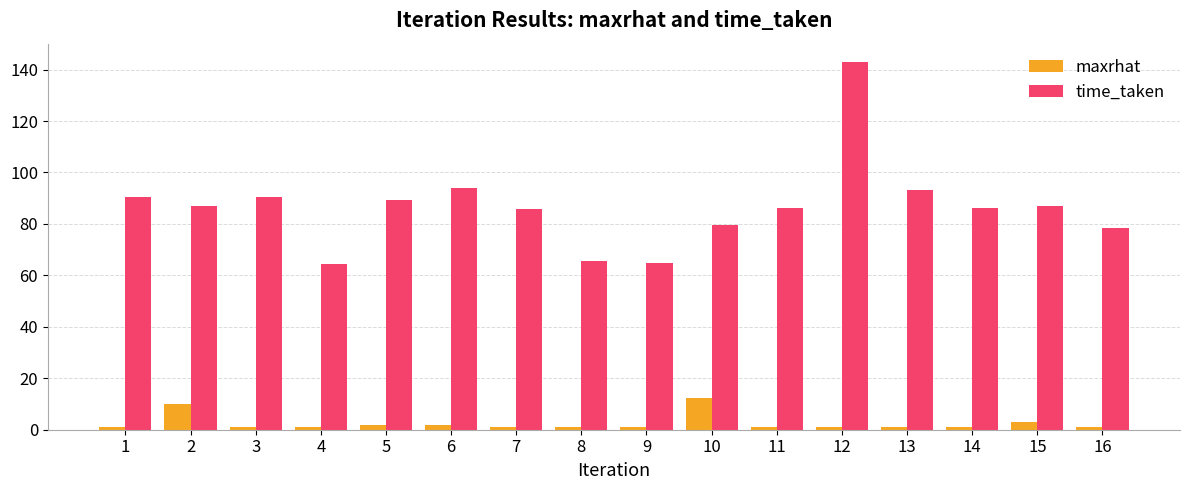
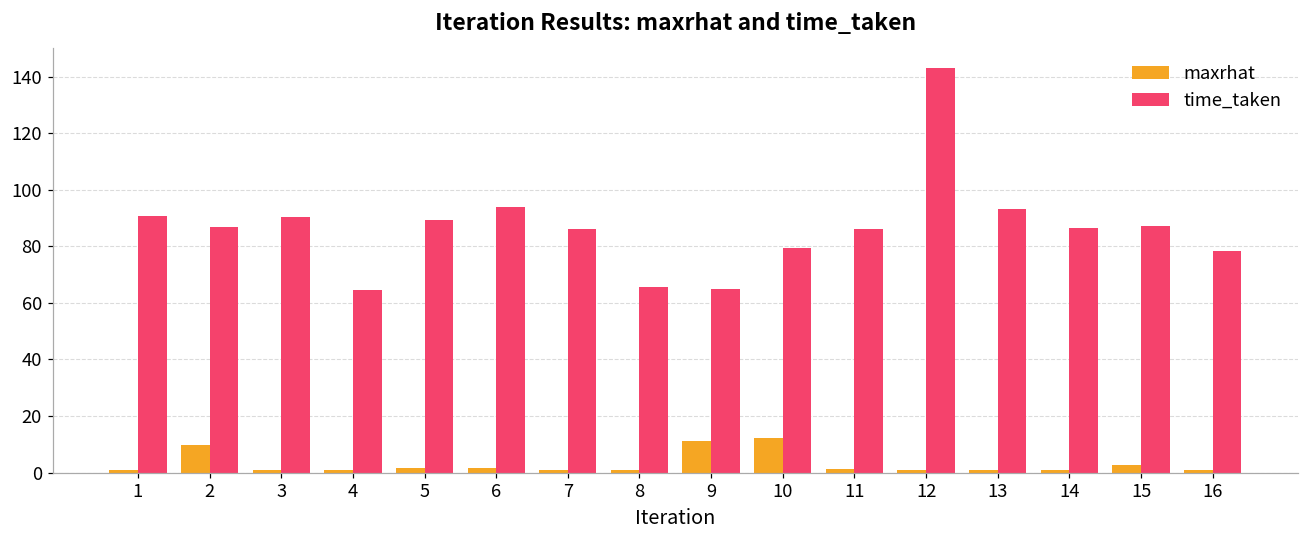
maxrhat, 9: 1 -> 11
